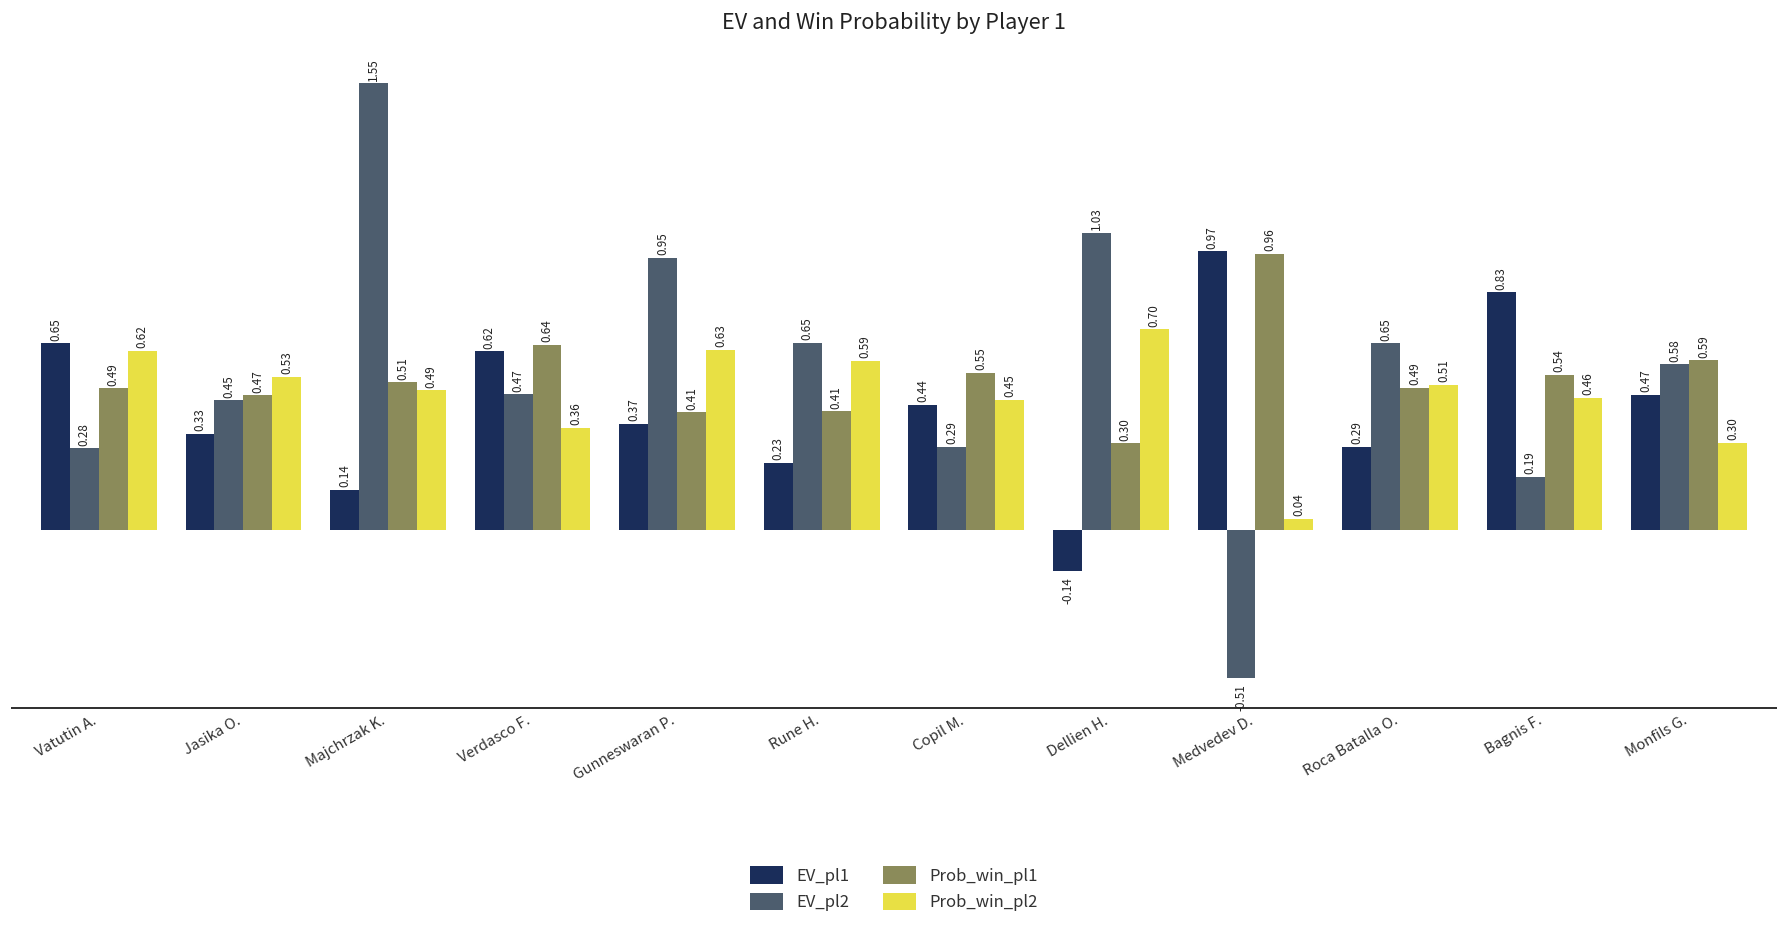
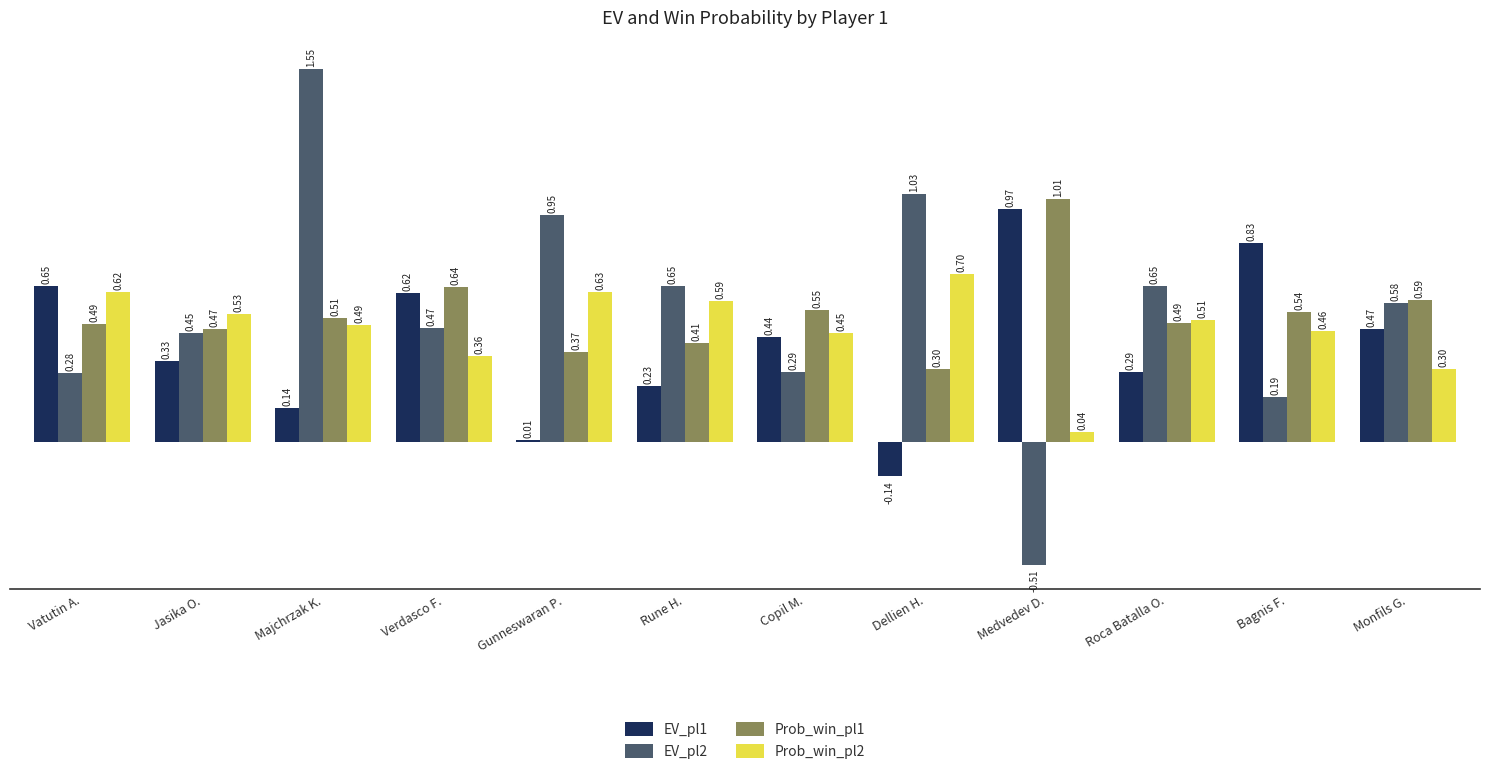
EV_pl1, Gunneswaran P.: 0.37 -> 0.01
Prob_win_pl1, Gunneswaran P.: 0.41 -> 0.37
Prob_win_pl1, Medvedev D.: 0.96 -> 1.01
